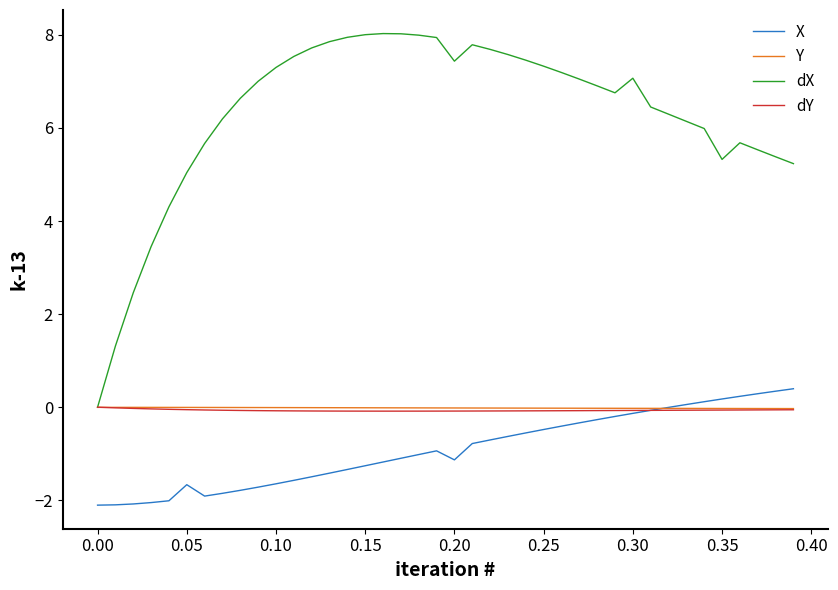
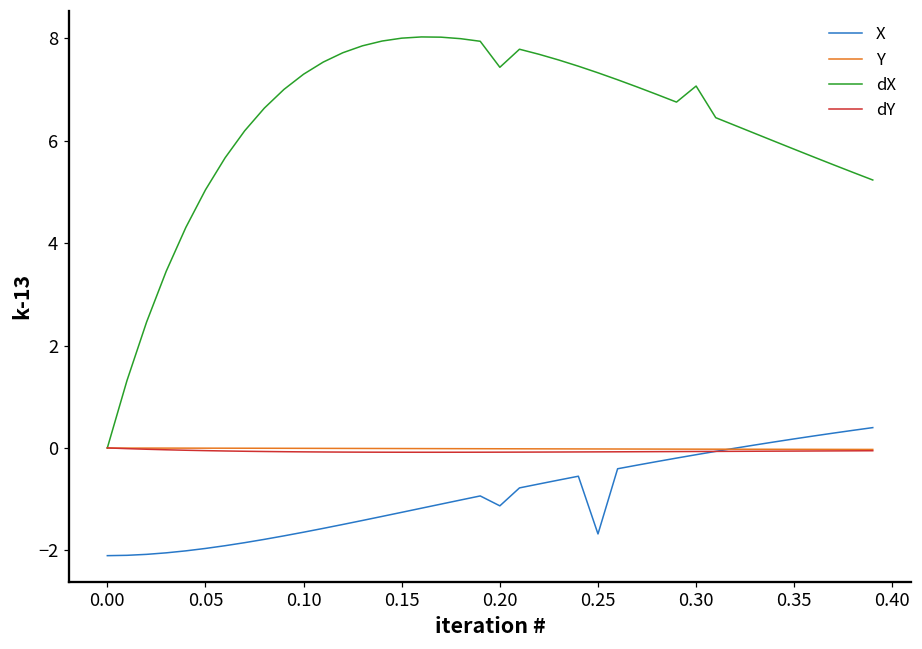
X, 0.05: -1.7 -> -2.0
X, 0.25: -0.5 -> -1.7
dX, 0.35: 5.3 -> 5.8
